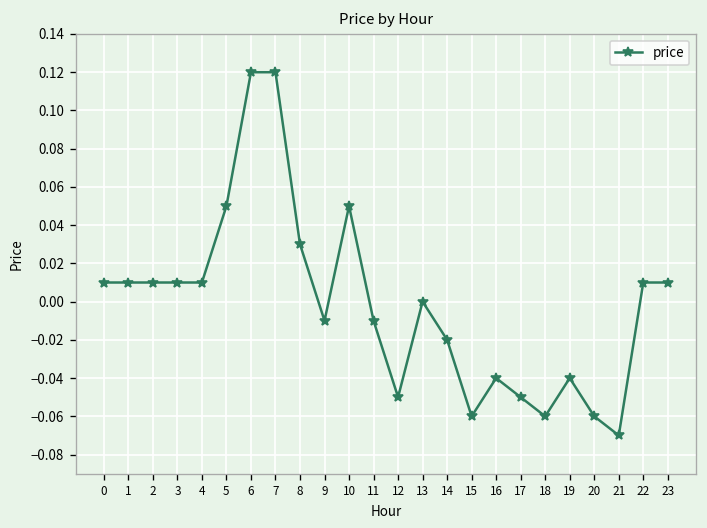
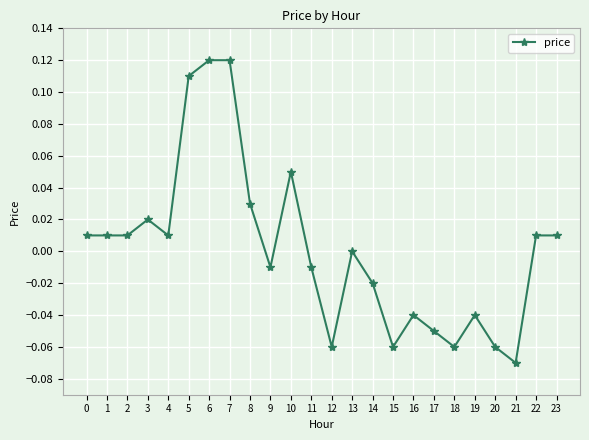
3: 0.01 -> 0.02
5: 0.05 -> 0.11
12: -0.05 -> -0.06
